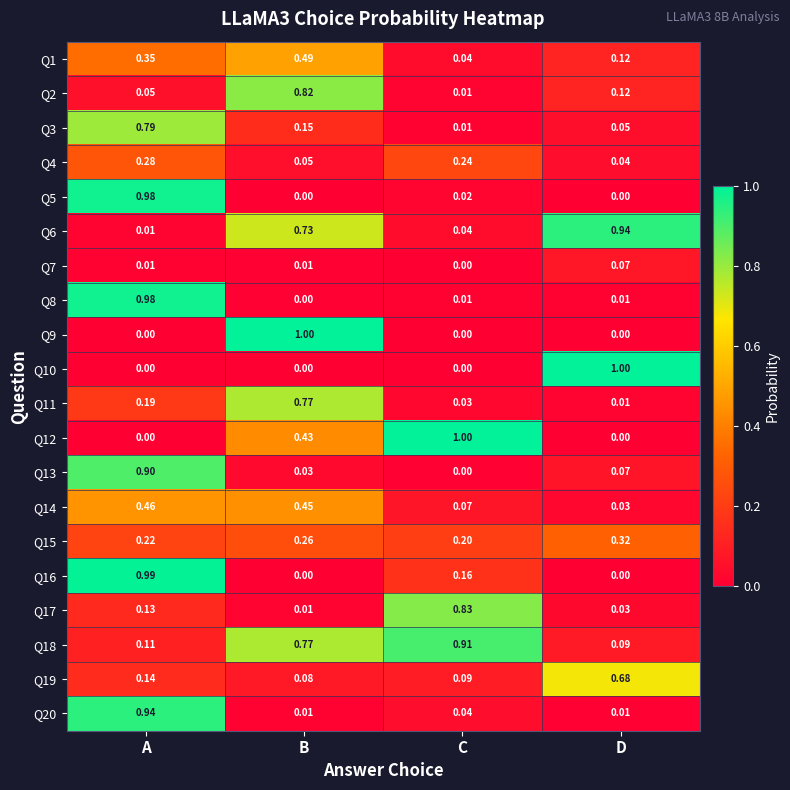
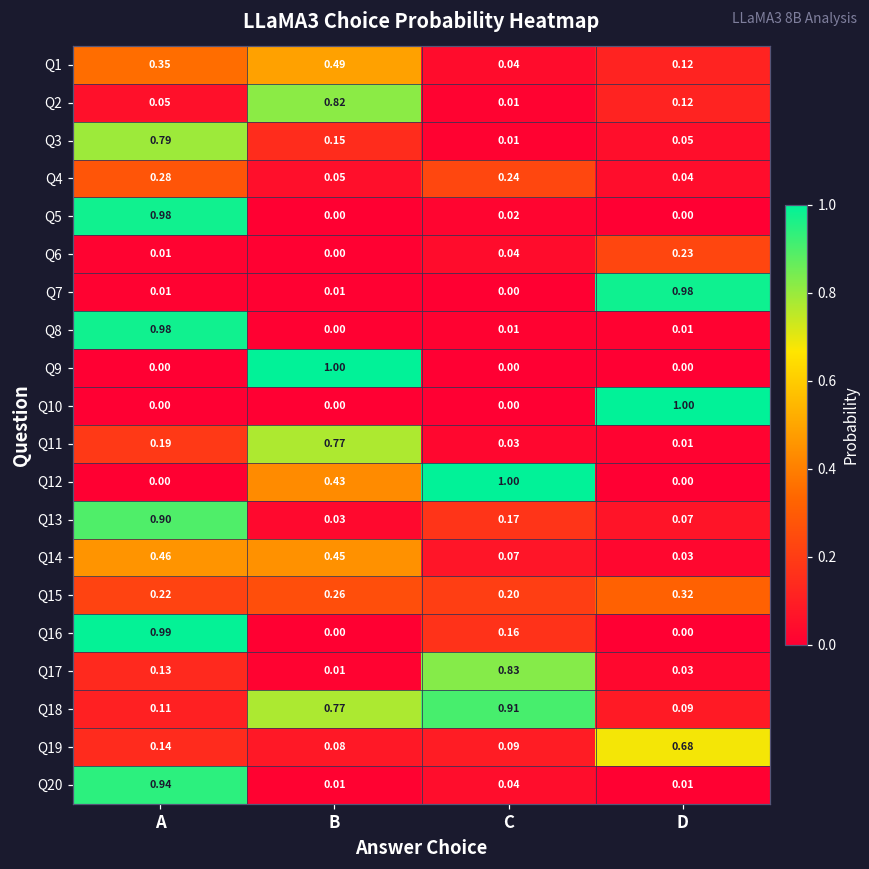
Q6, B: 0.73 -> 0.00
Q6, D: 0.94 -> 0.23
Q7, D: 0.07 -> 0.98
Q13, C: 0.00 -> 0.17
